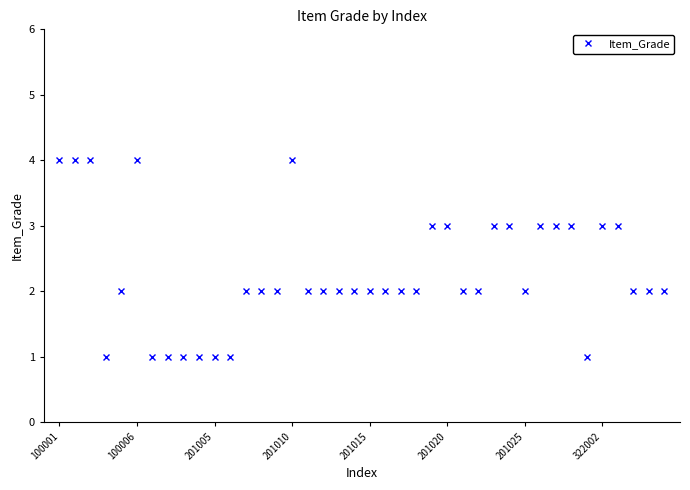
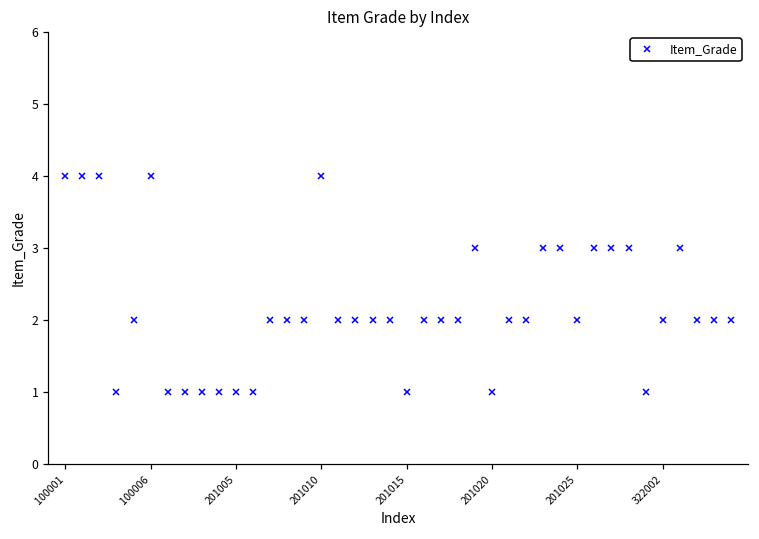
201015: 2 -> 1
201020: 3 -> 1
322002: 3 -> 2
